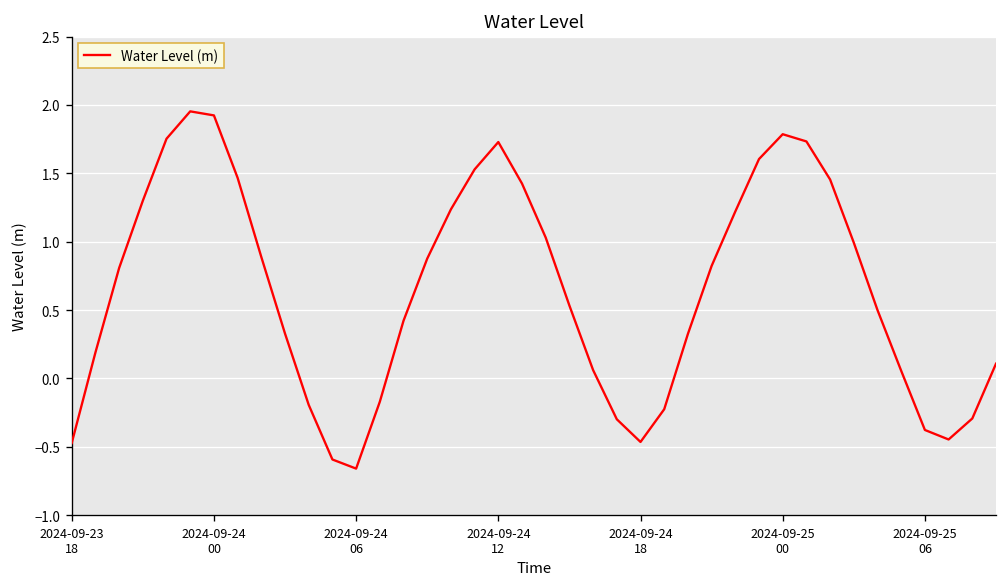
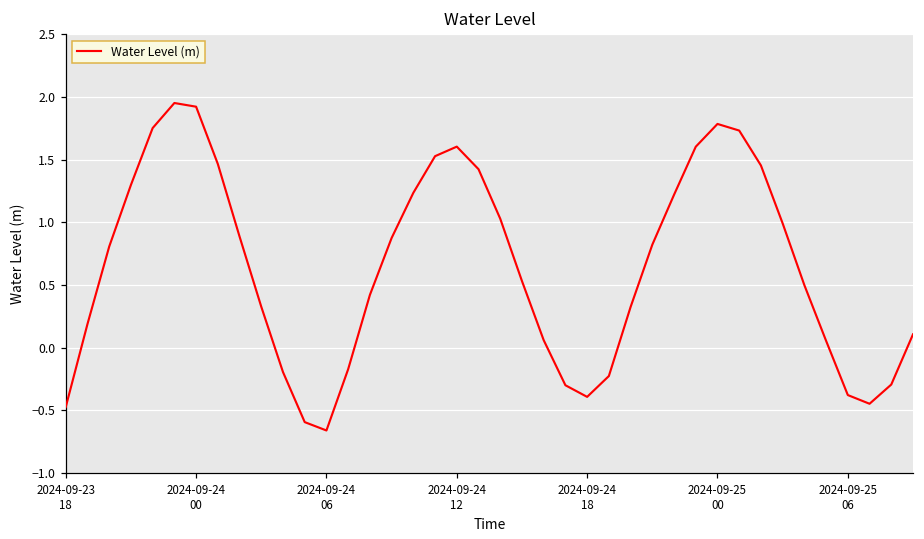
2024-09-24 12: 1.73 -> 1.61
2024-09-24 18: -0.46 -> -0.39
